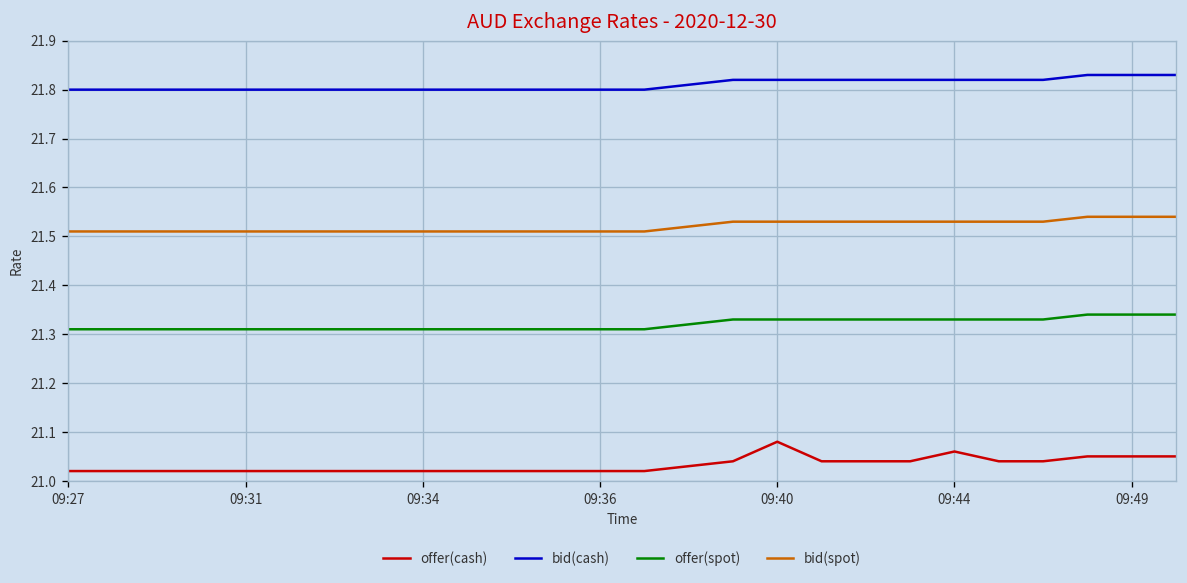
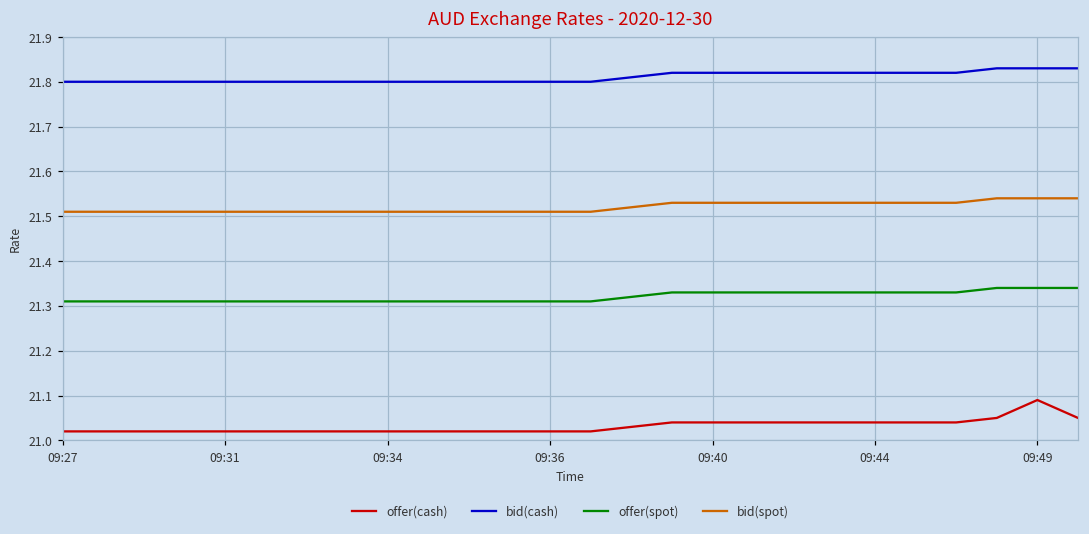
offer(cash), 09:40: 21.08 -> 21.04
offer(cash), 09:44: 21.06 -> 21.04
offer(cash), 09:49: 21.05 -> 21.09
